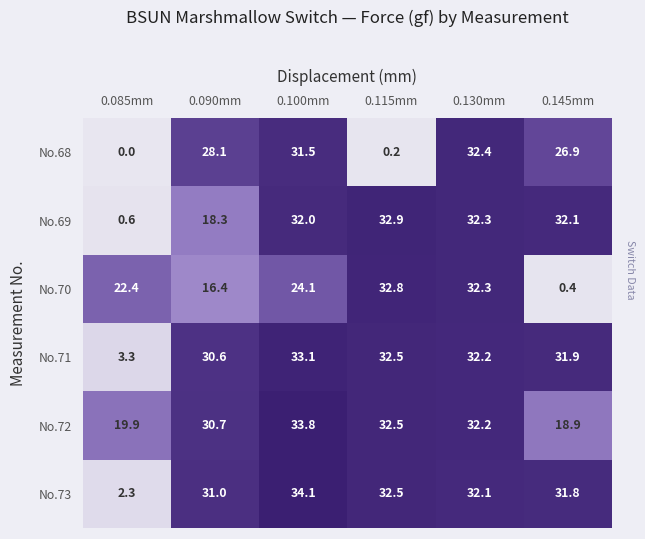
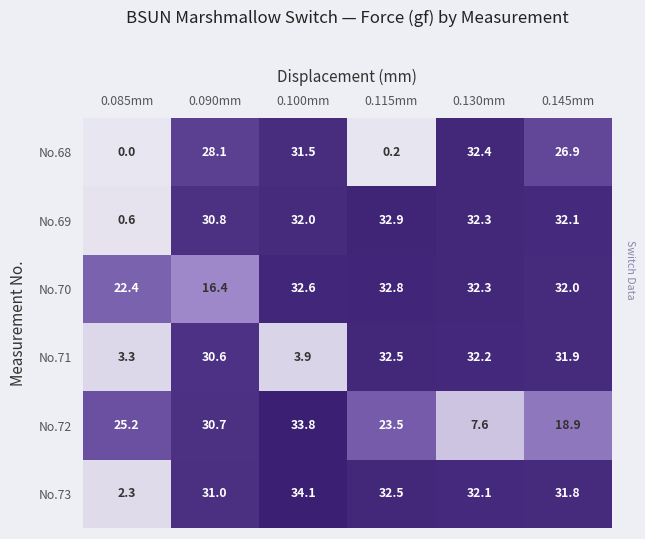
No.69, 0.090mm: 18.3 -> 30.8
No.70, 0.100mm: 24.1 -> 32.6
No.70, 0.145mm: 0.4 -> 32.0
No.71, 0.100mm: 33.1 -> 3.9
No.72, 0.085mm: 19.9 -> 25.2
No.72, 0.115mm: 32.5 -> 23.5
No.72, 0.130mm: 32.2 -> 7.6
